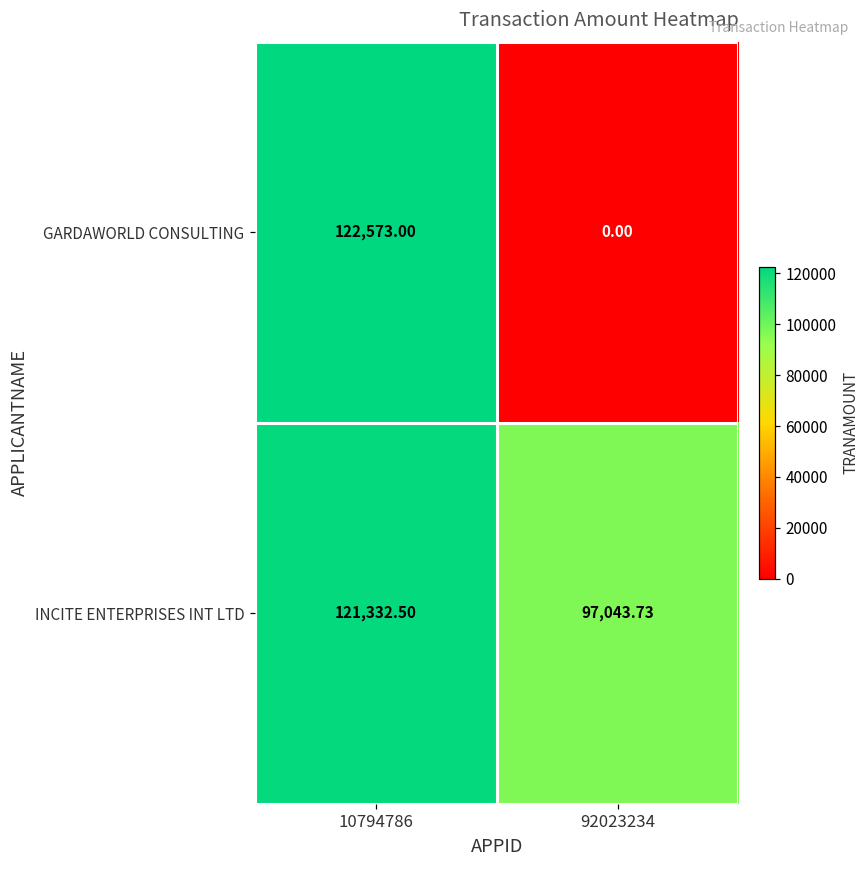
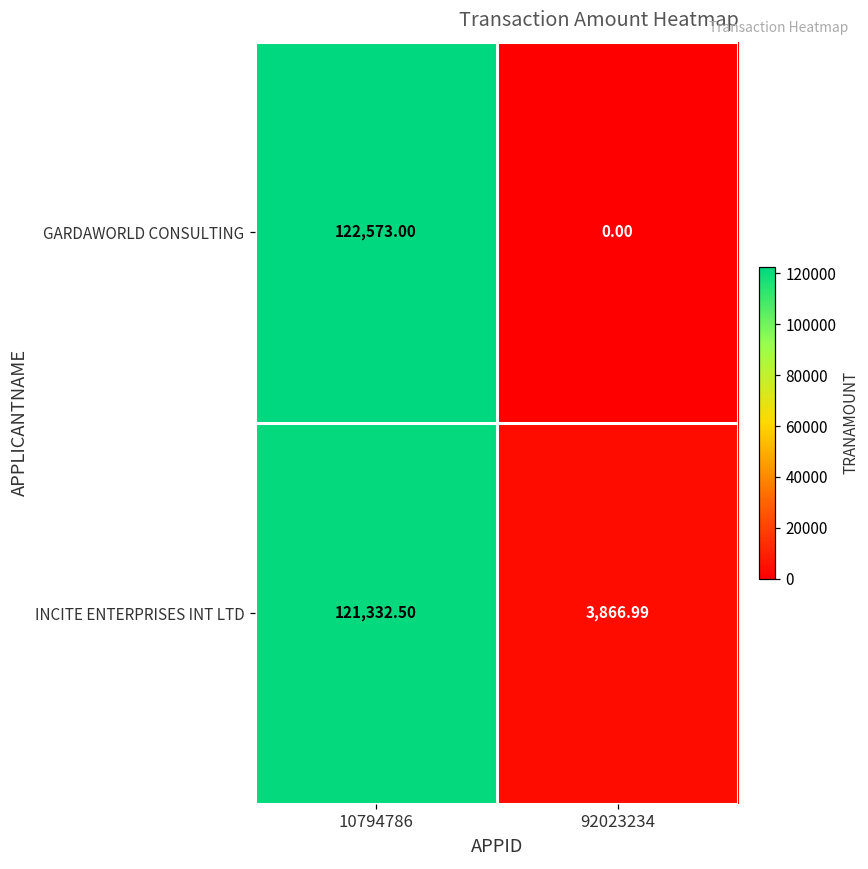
INCITE ENTERPRISES INT LTD, 92023234: 97,043.73 -> 3,866.99
